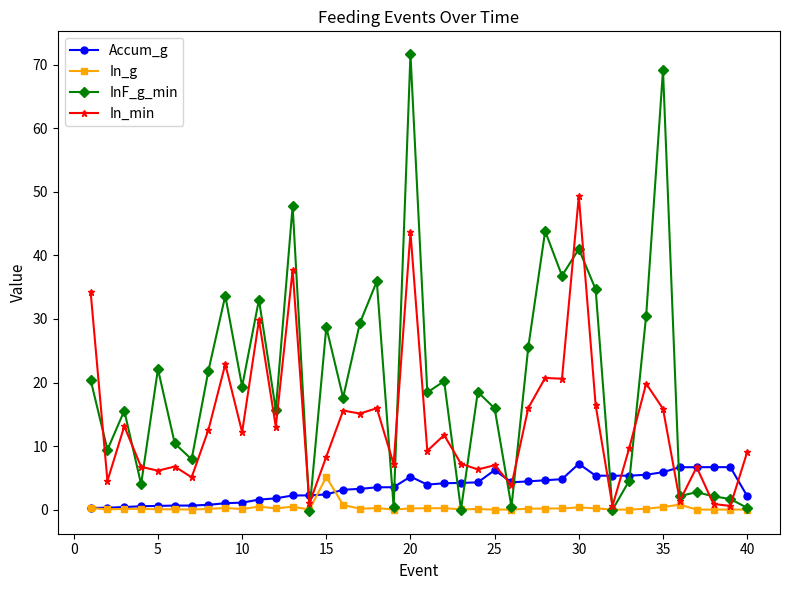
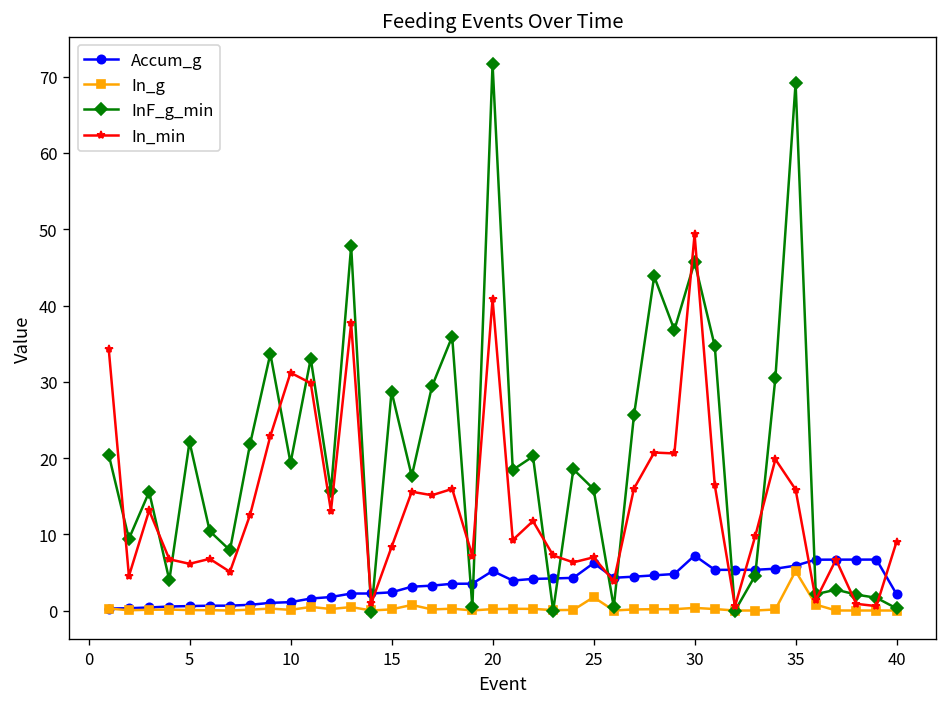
In_min, 10: 12 -> 31
In_g, 15: 5 -> 0
In_min, 20: 44 -> 41
In_g, 25: 0 -> 2
InF_g_min, 30: 41 -> 46
In_g, 35: 0 -> 5
